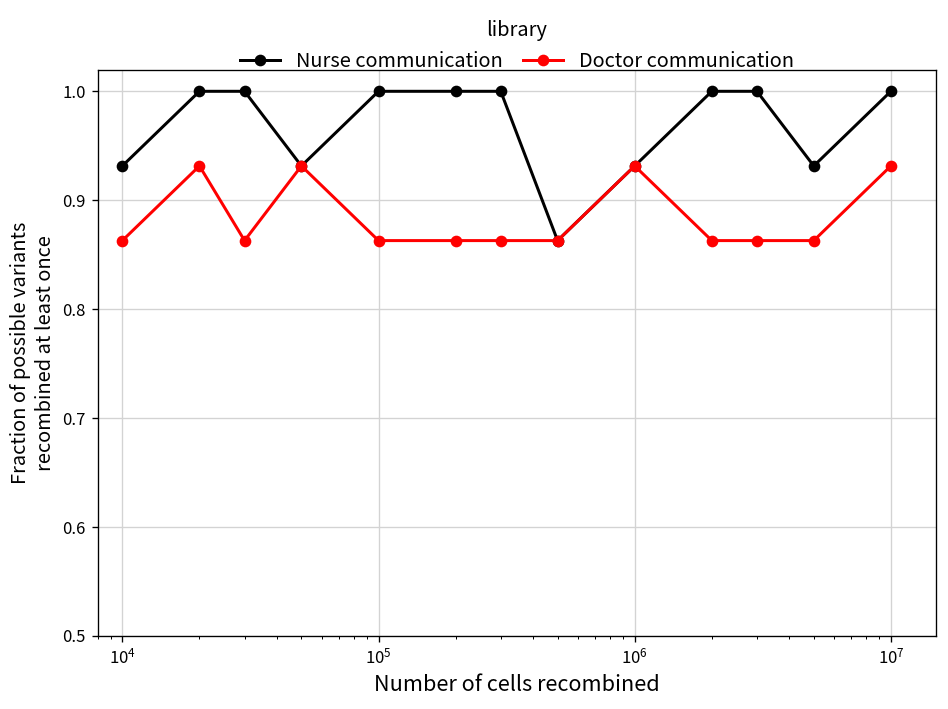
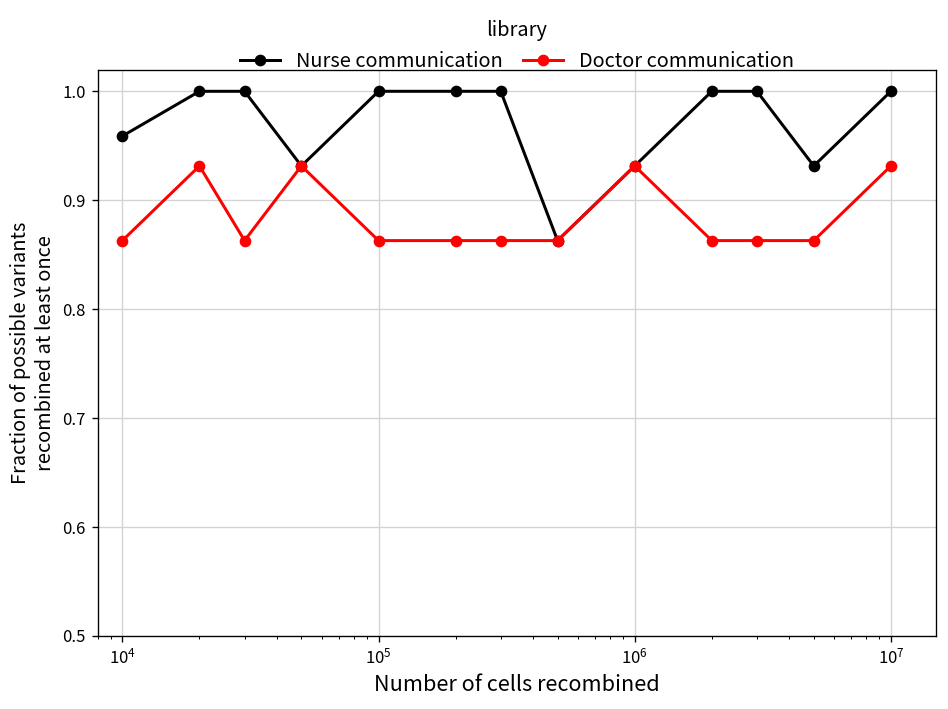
Nurse communication, 10^4: 0.93 -> 0.96
